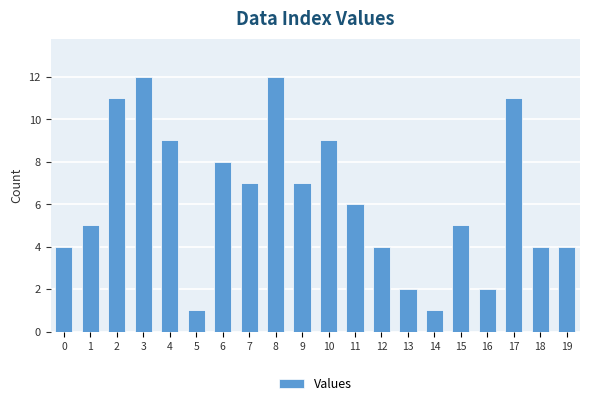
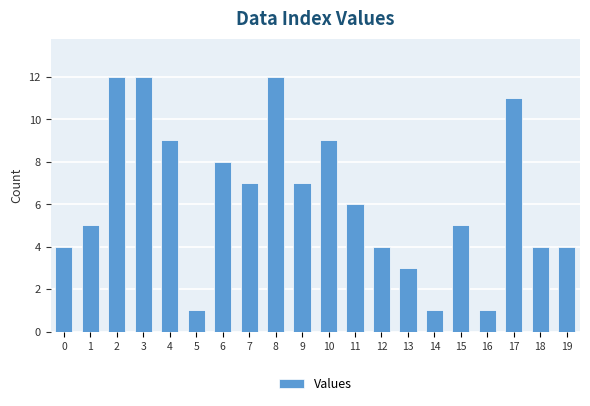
2: 11 -> 12
13: 2 -> 3
16: 2 -> 1
